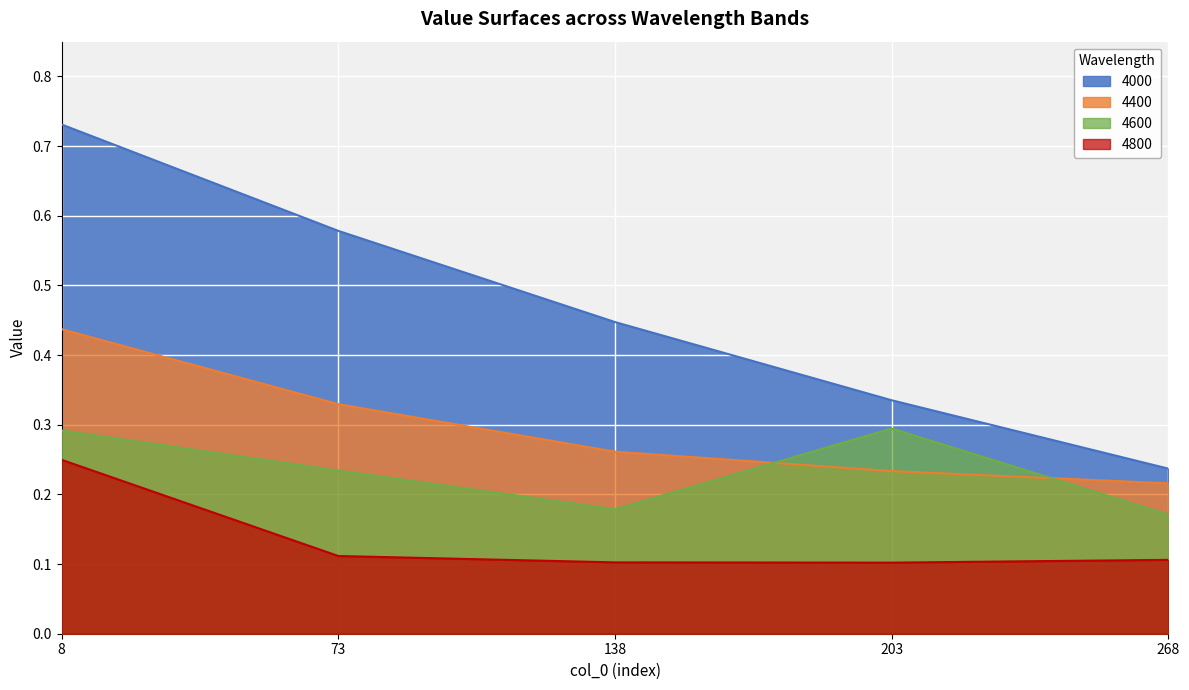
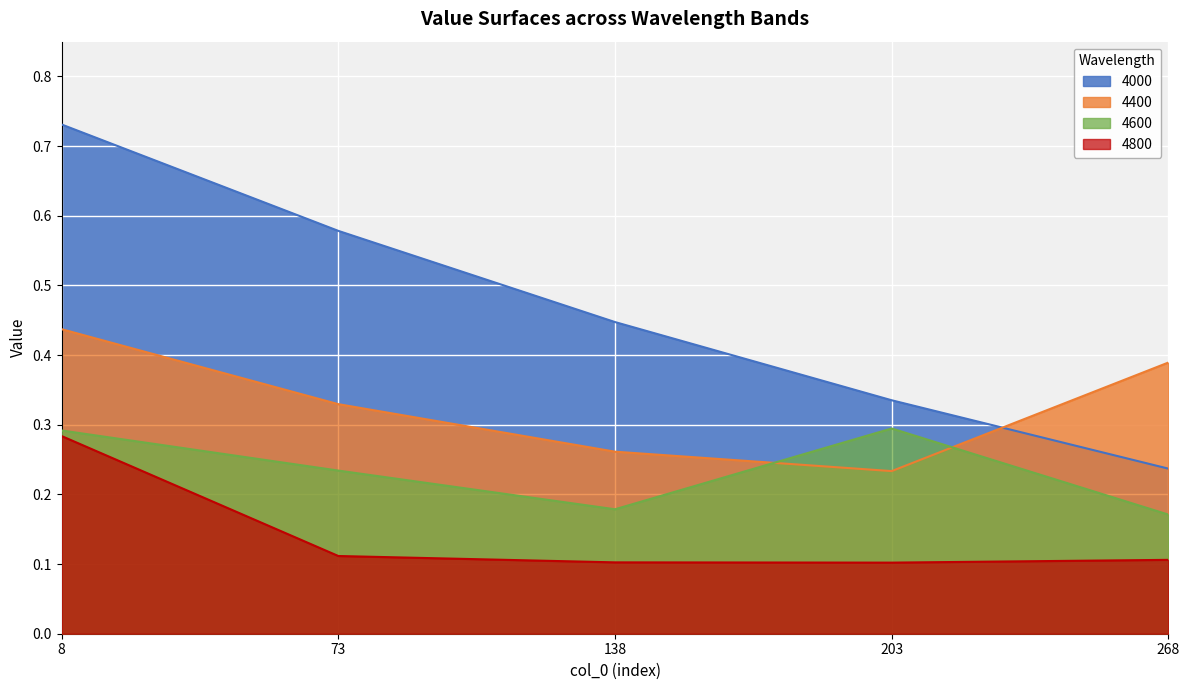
4800, 8: 0.25 -> 0.28
4400, 268: 0.22 -> 0.39
